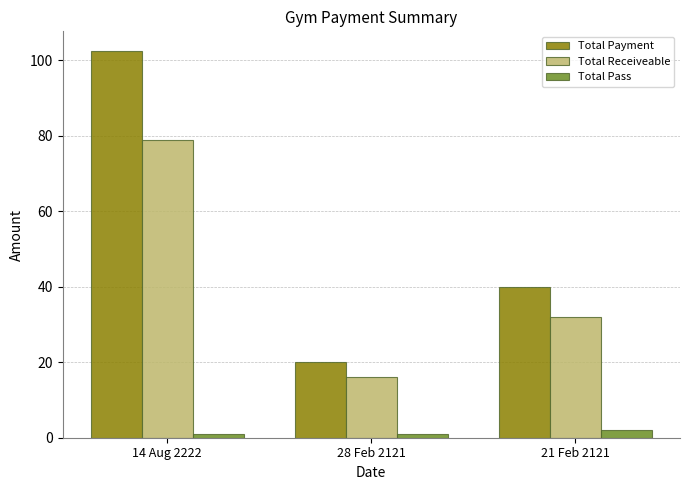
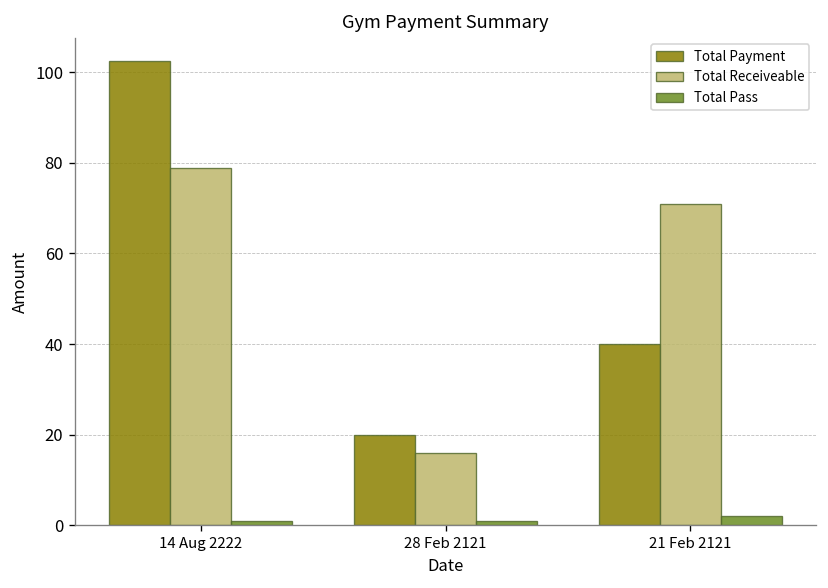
Total Receiveable, 21 Feb 2121: 32 -> 71
